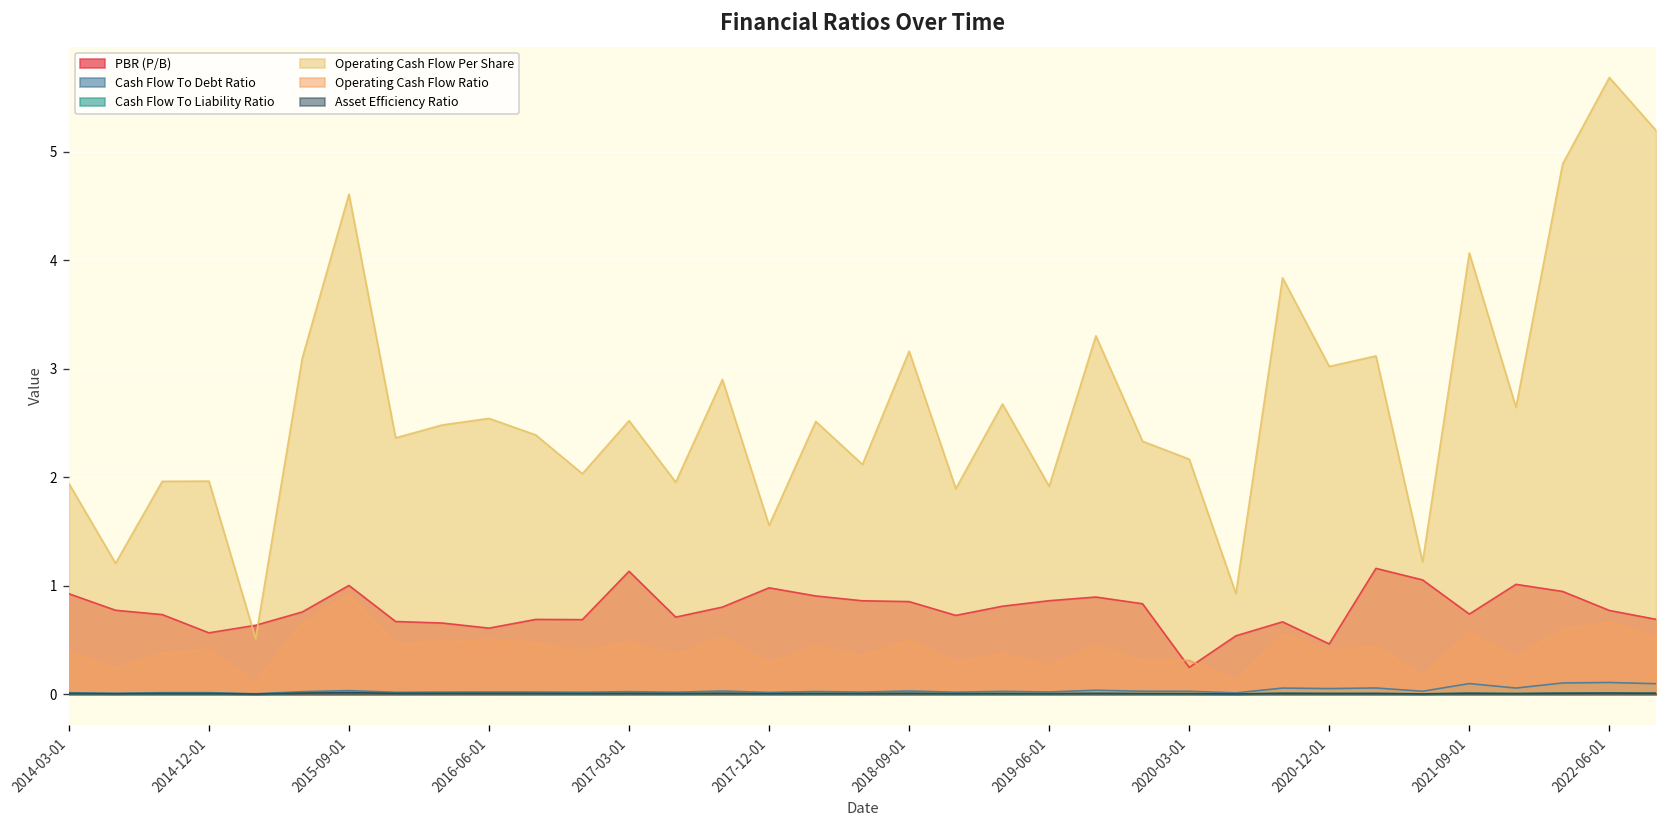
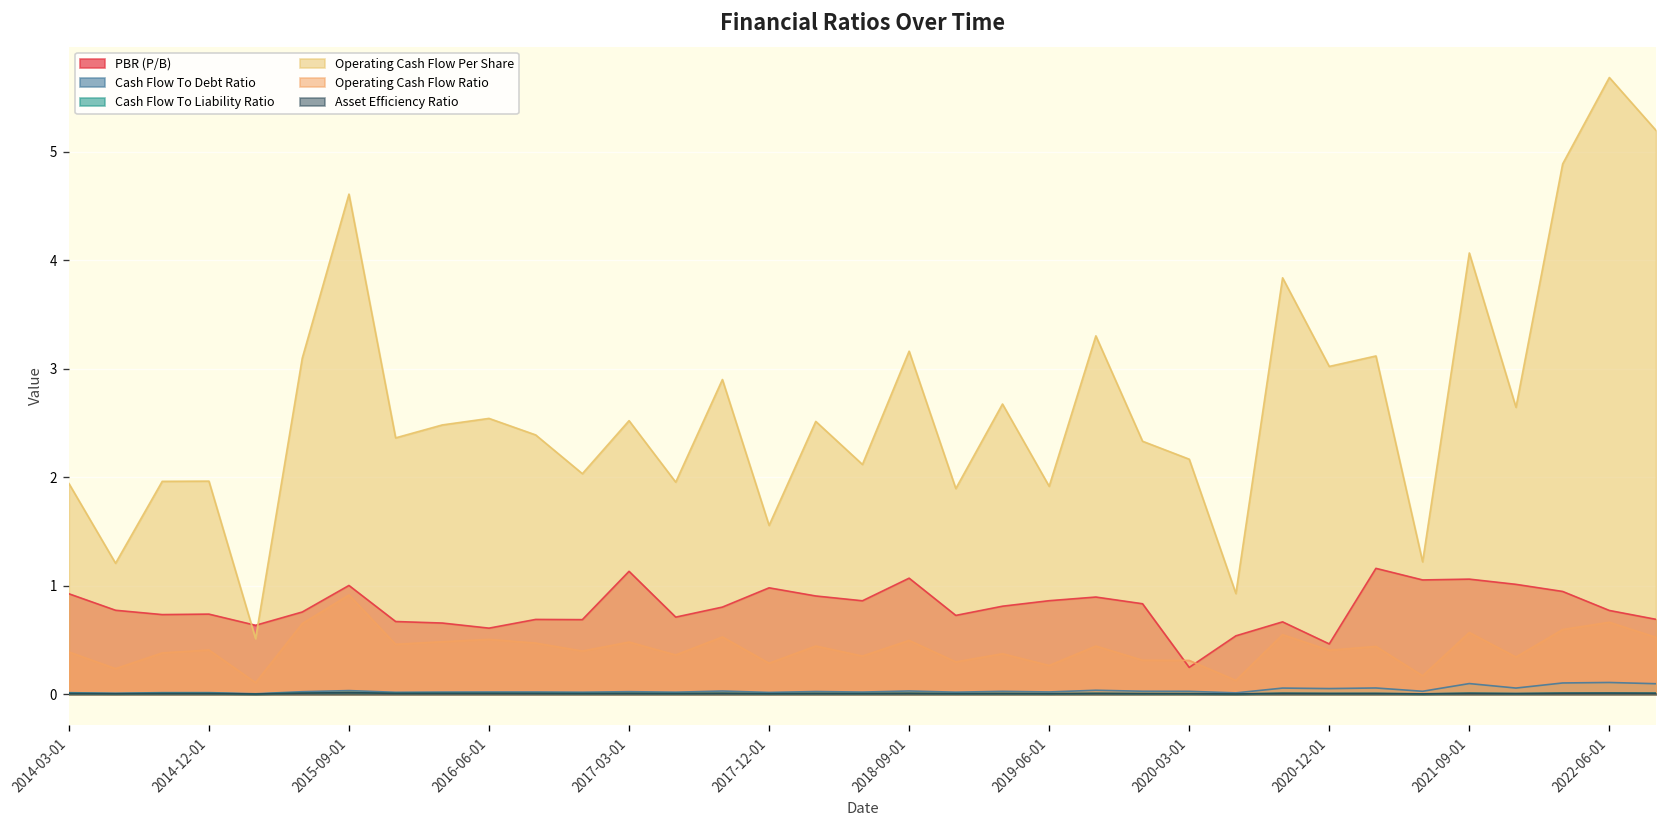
PBR (P/B), 2014-12-01: 0.6 -> 0.7
PBR (P/B), 2018-09-01: 0.9 -> 1.1
PBR (P/B), 2021-09-01: 0.7 -> 1.1
